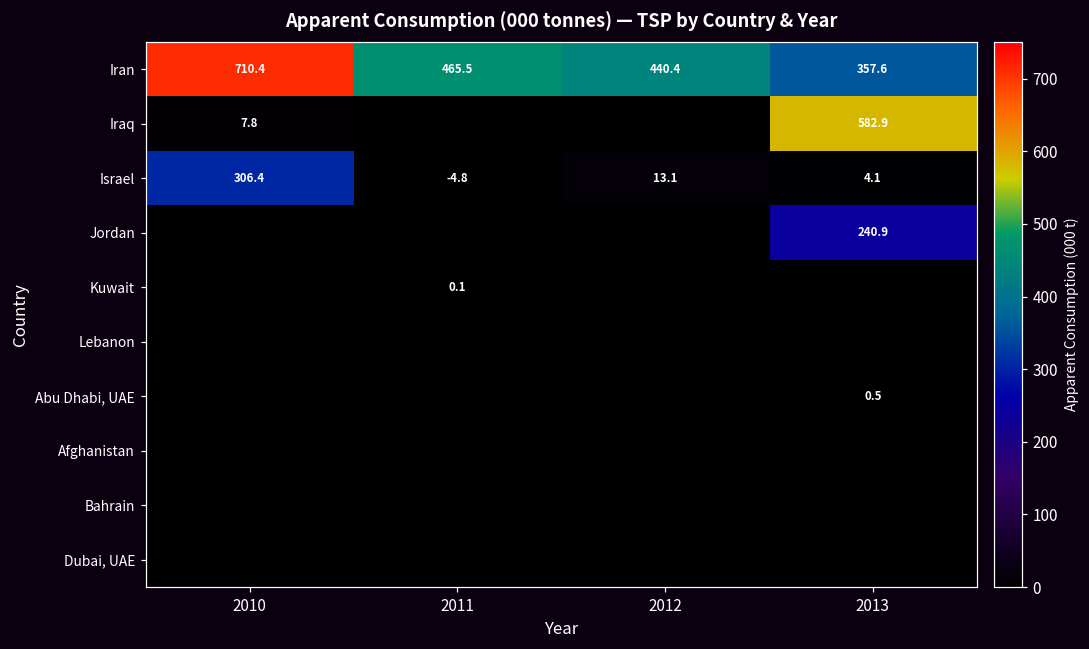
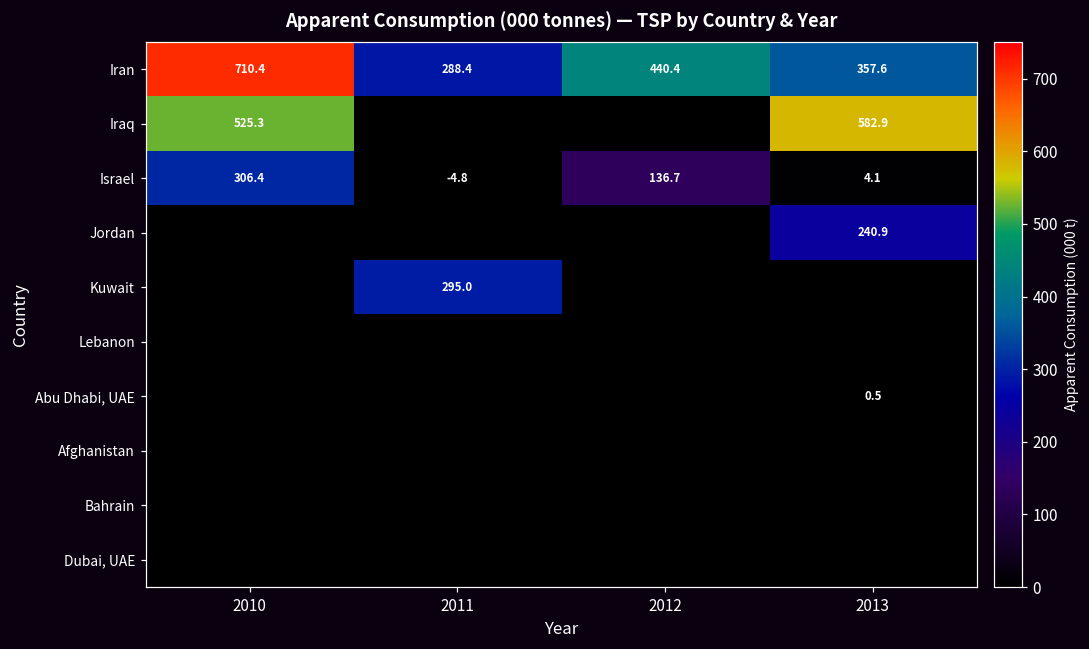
Iran, 2011: 465.5 -> 288.4
Iraq, 2010: 7.8 -> 525.3
Israel, 2012: 13.1 -> 136.7
Kuwait, 2011: 0.1 -> 295.0
